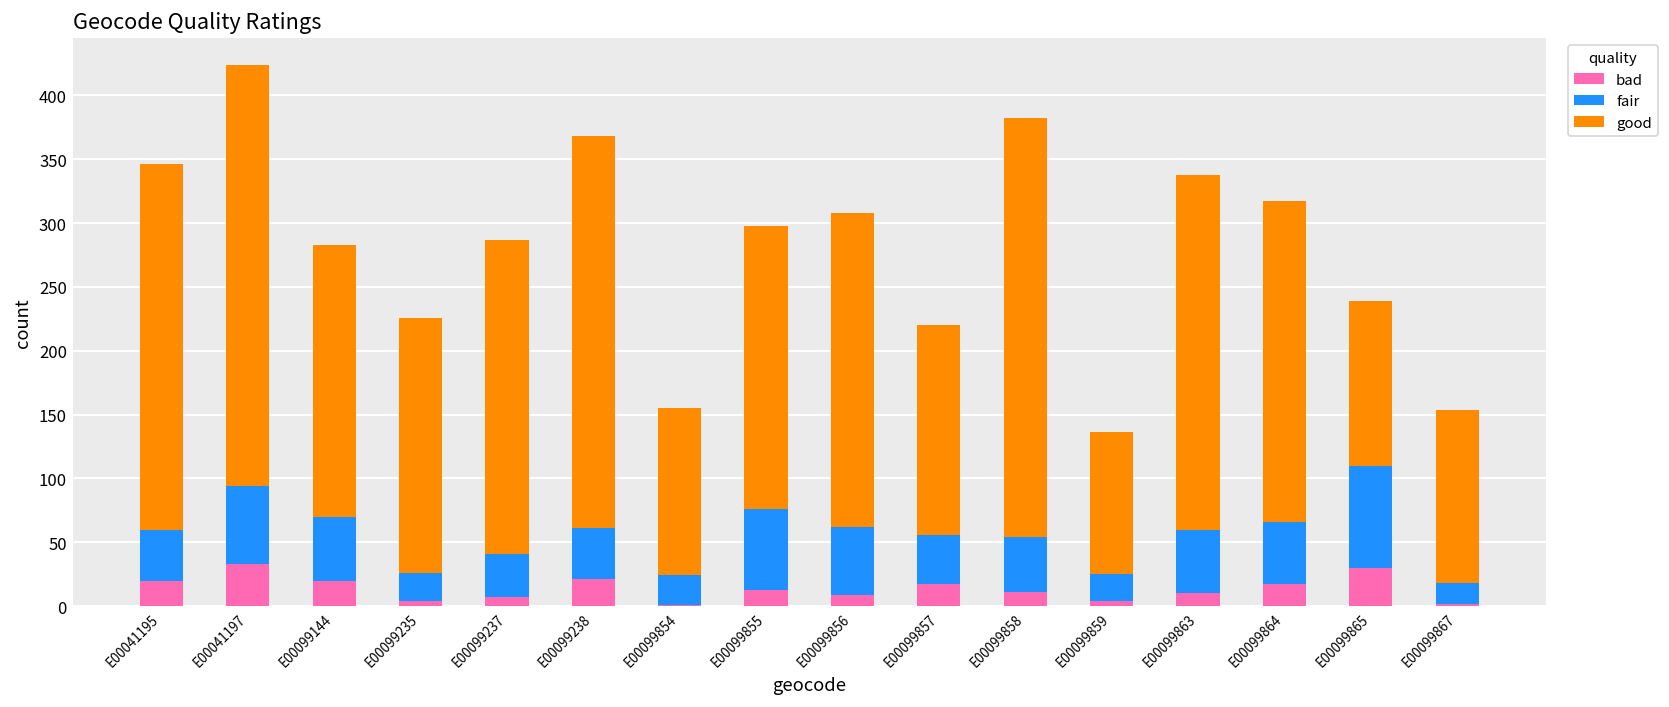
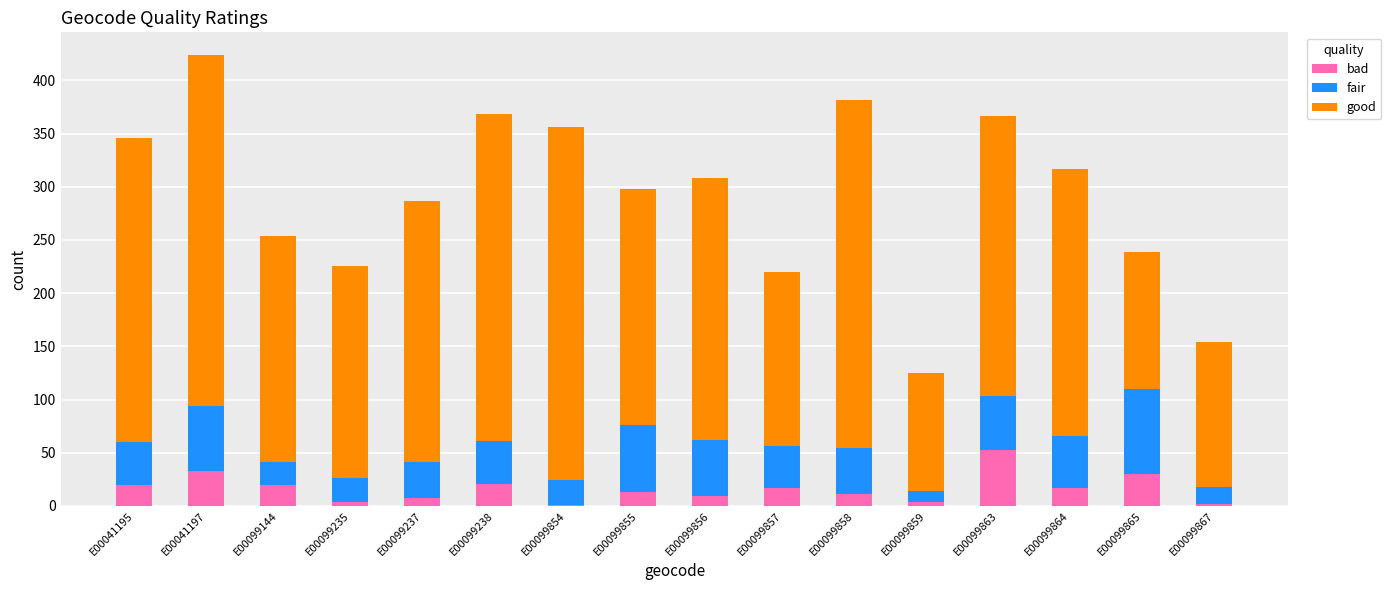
fair, E00099144: 50 -> 21
good, E00099854: 131 -> 332
fair, E00099859: 21 -> 10
bad, E00099863: 10 -> 53
good, E00099863: 278 -> 264
